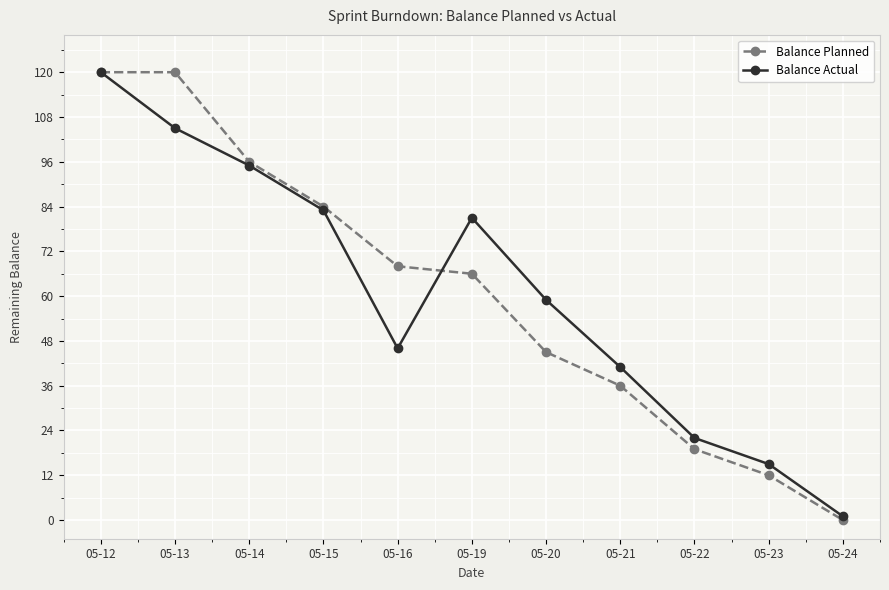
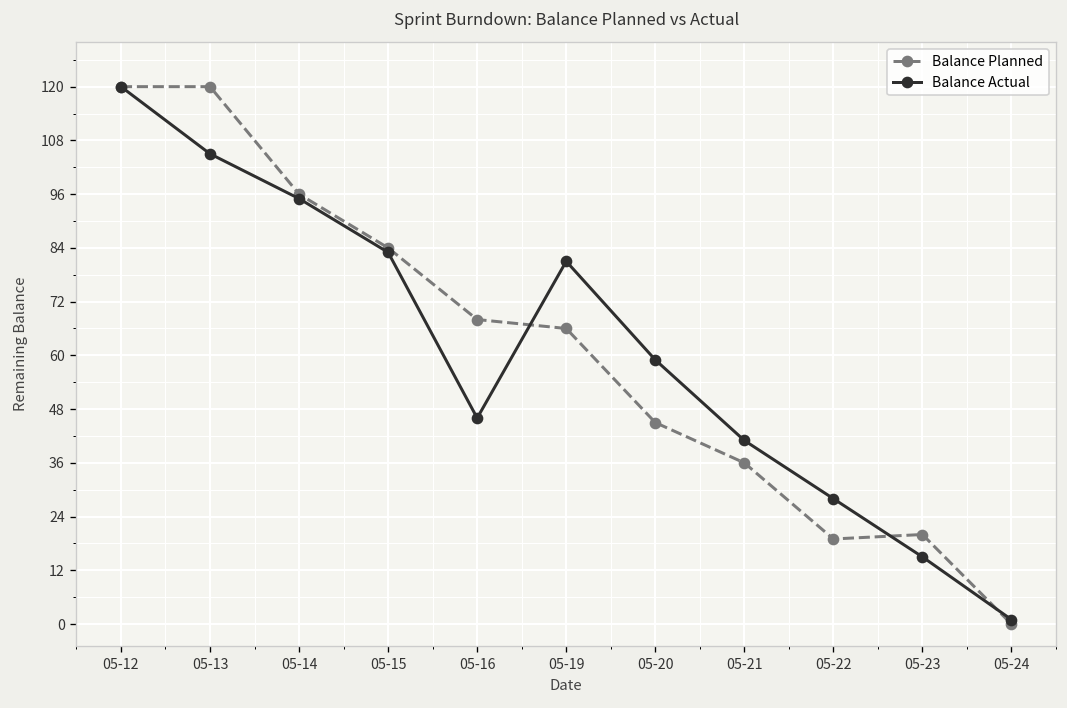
Balance Actual, 05-22: 22 -> 28
Balance Planned, 05-23: 12 -> 20
